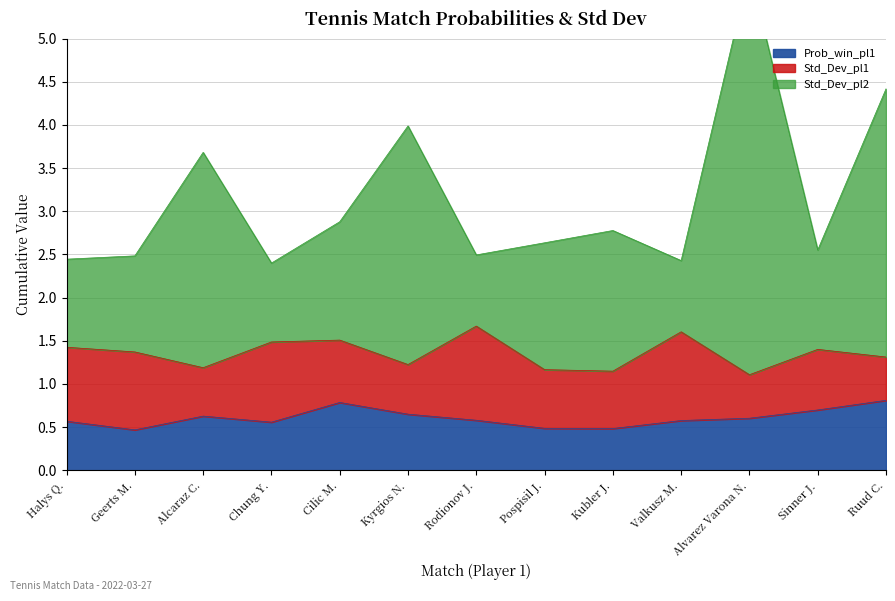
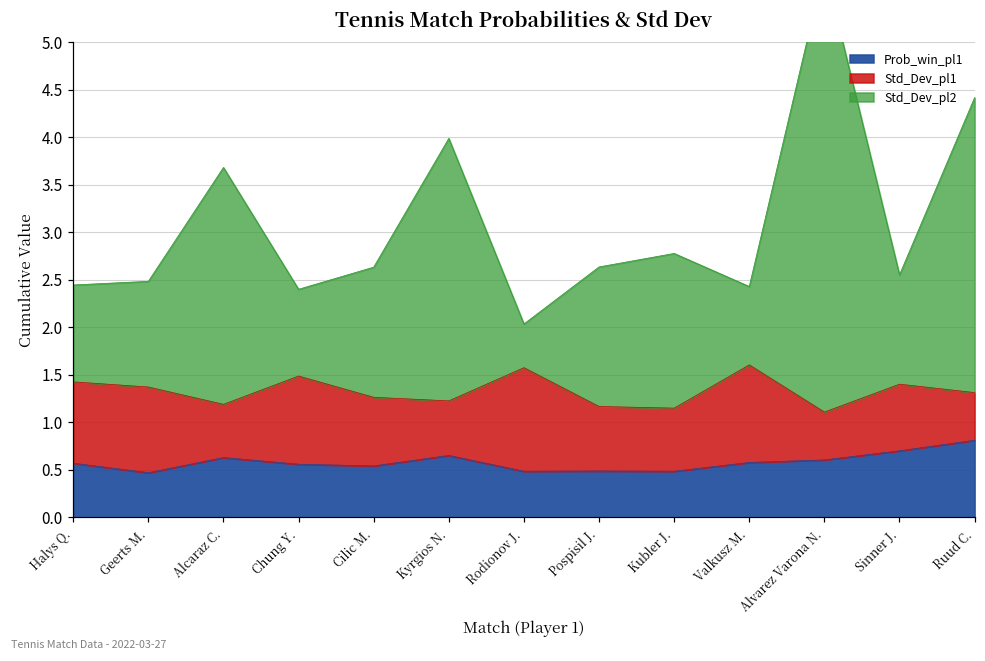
Prob_win_pl1, Cilic M.: 0.8 -> 0.5
Prob_win_pl1, Rodionov J.: 0.6 -> 0.5
Std_Dev_pl2, Rodionov J.: 0.8 -> 0.5
